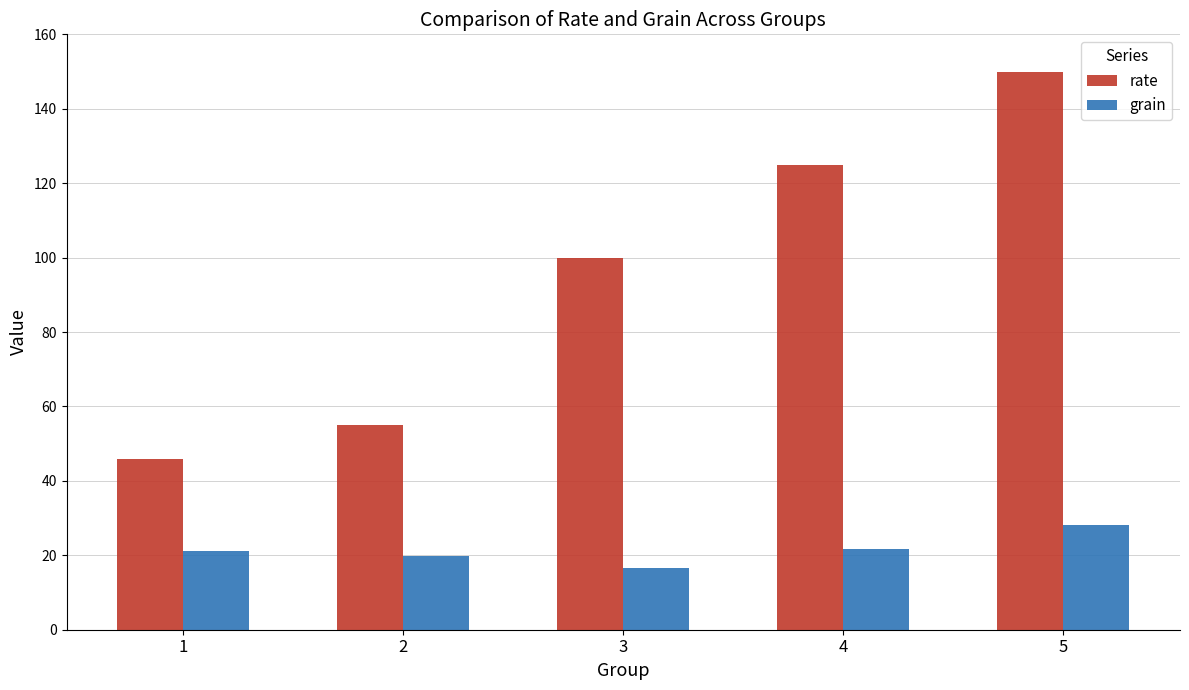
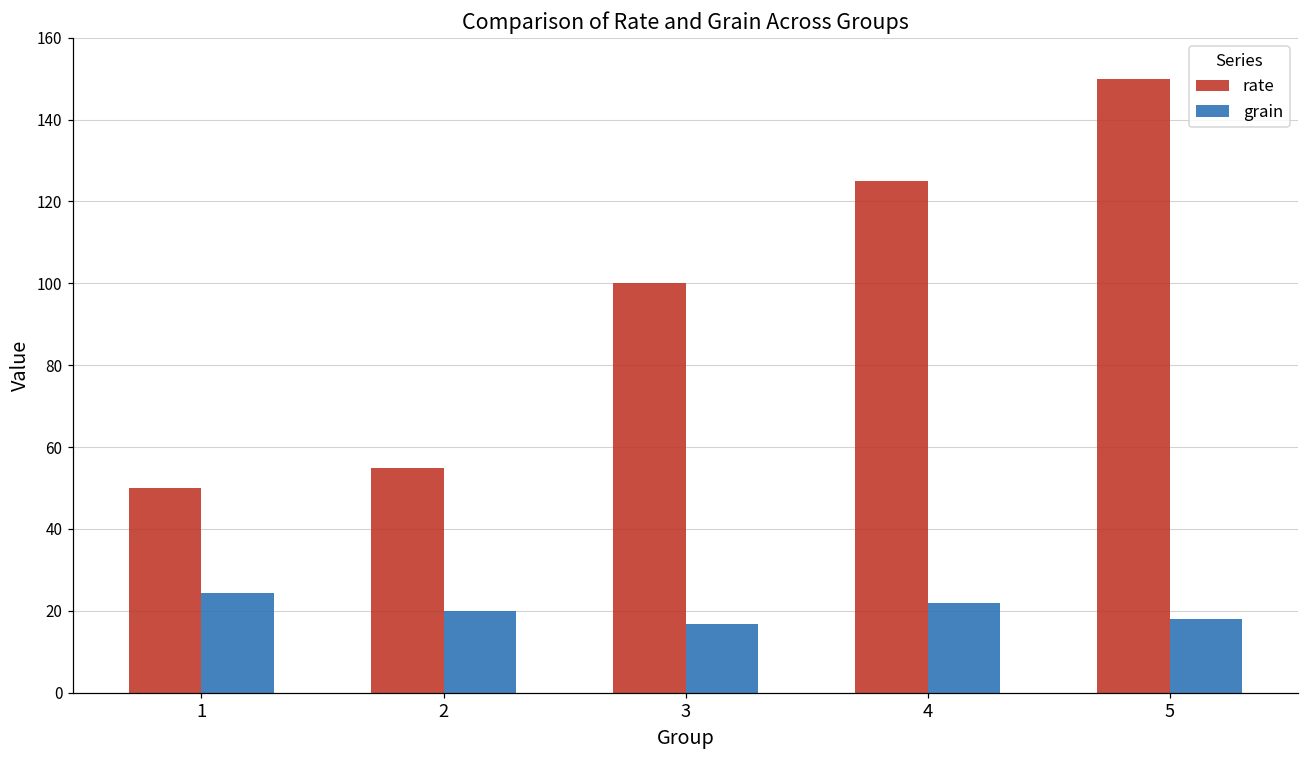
rate, 1: 46 -> 50
grain, 1: 21 -> 24
grain, 5: 28 -> 18
